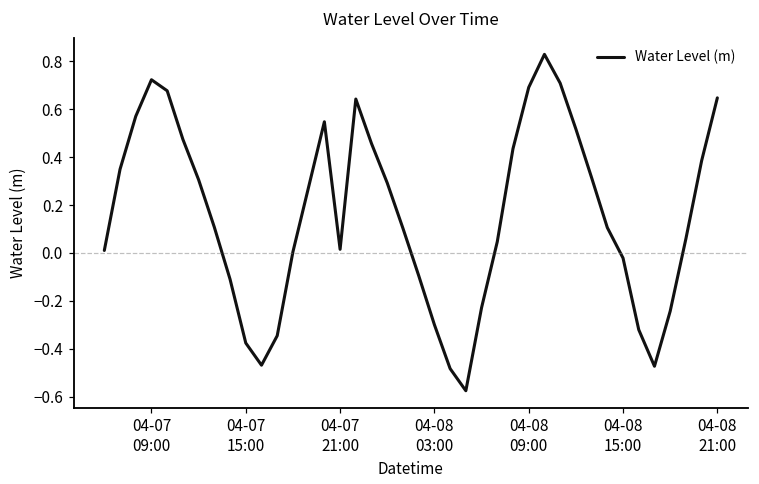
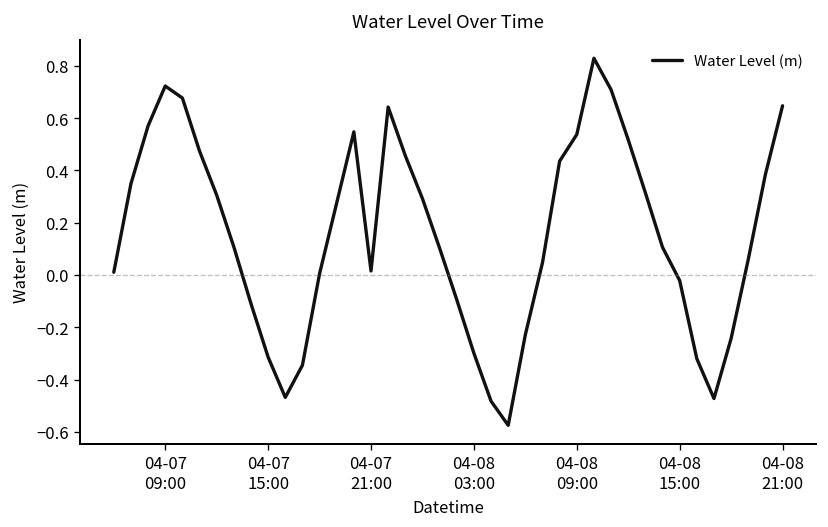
04-07 15:00: -0.38 -> -0.31
04-08 09:00: 0.69 -> 0.54
